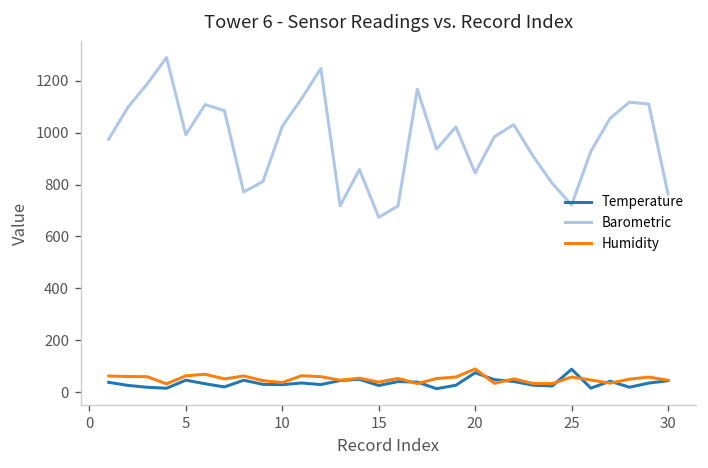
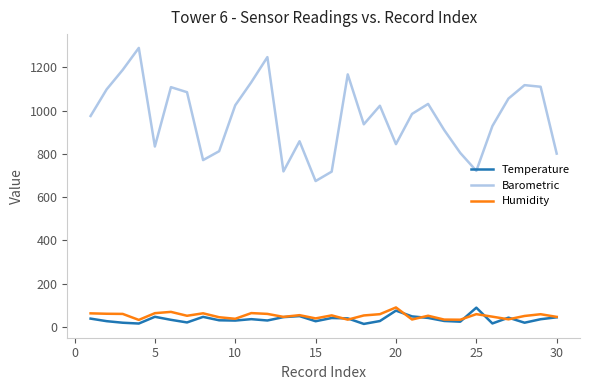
Barometric, 5: 990 -> 830
Barometric, 30: 760 -> 800
